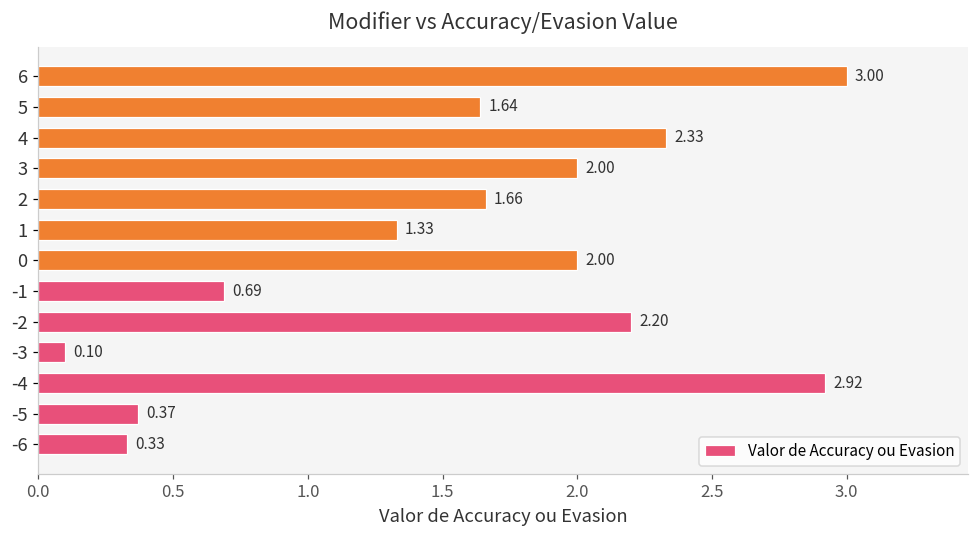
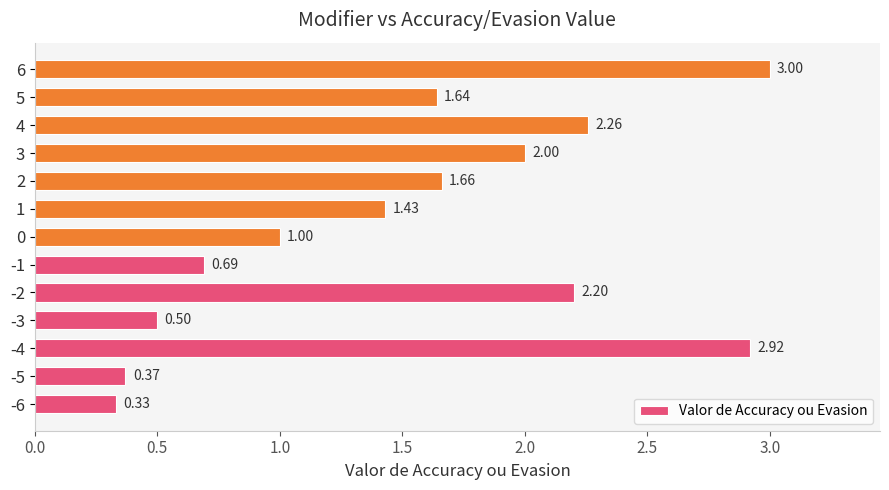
4: 2.33 -> 2.26
1: 1.33 -> 1.43
0: 2.00 -> 1.00
-3: 0.10 -> 0.50
